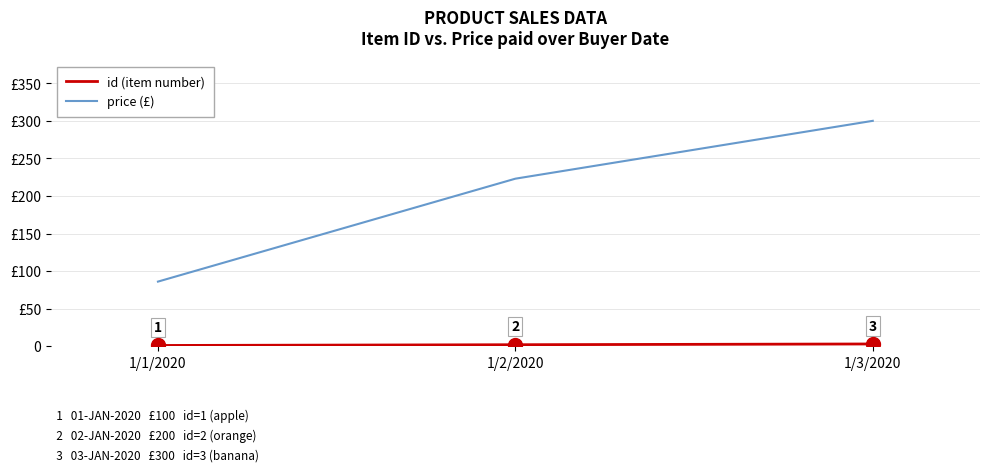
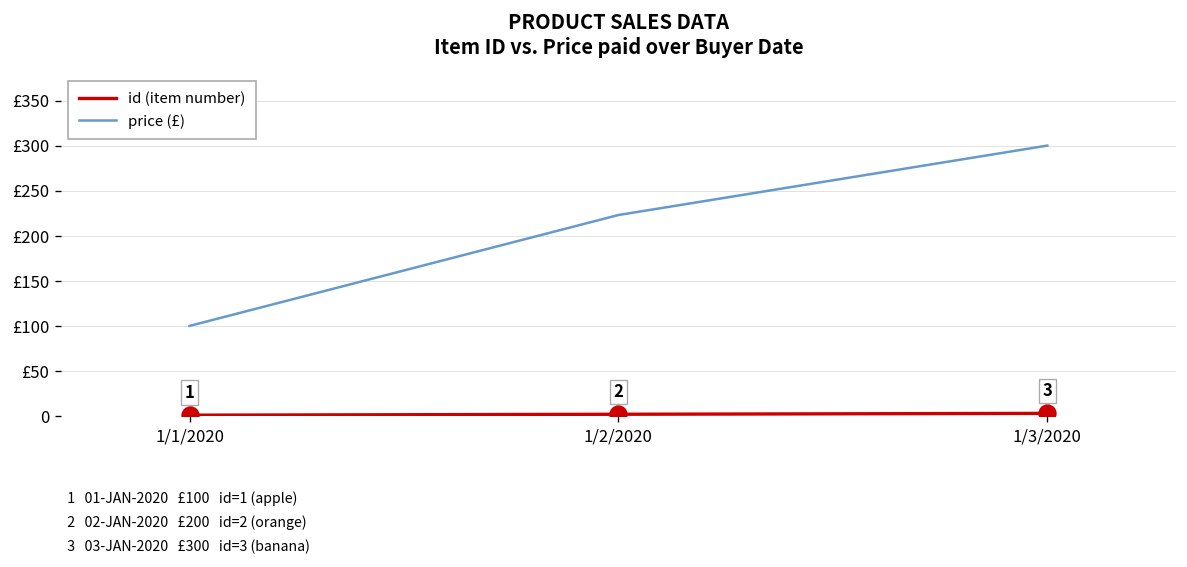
price (£), 1/1/2020: £90 -> £100
